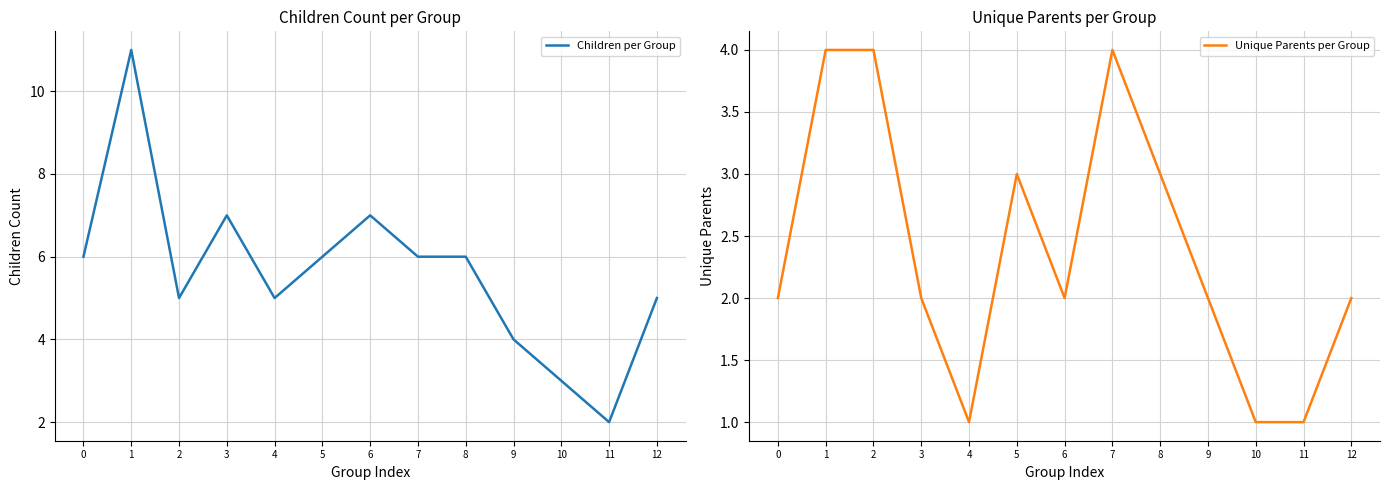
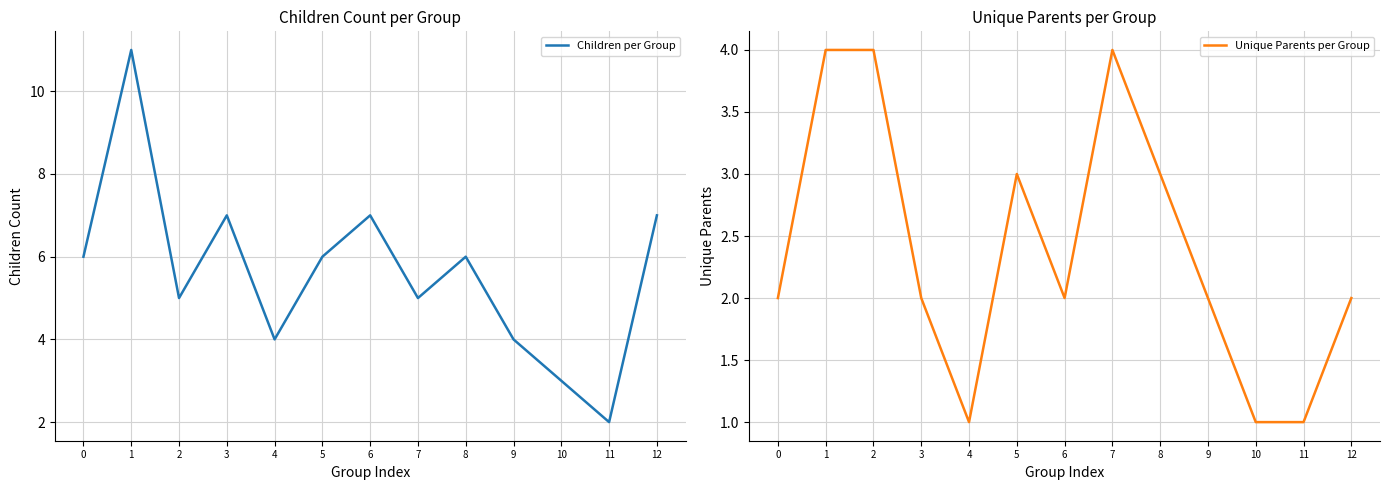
Children Count per Group, 4: 5 -> 4
Children Count per Group, 7: 6 -> 5
Children Count per Group, 12: 5 -> 7
